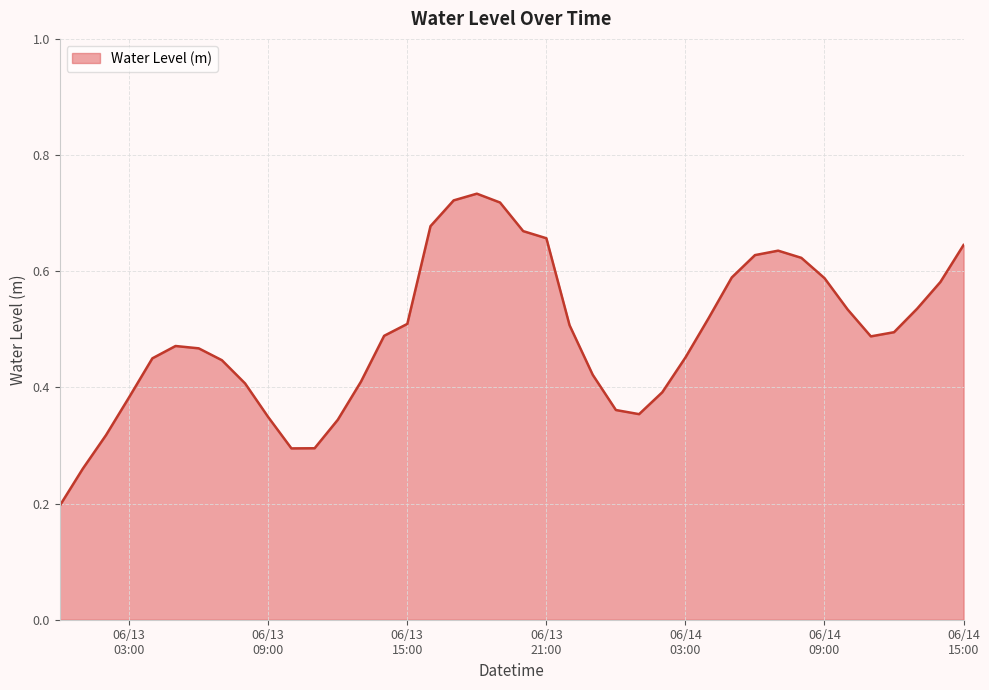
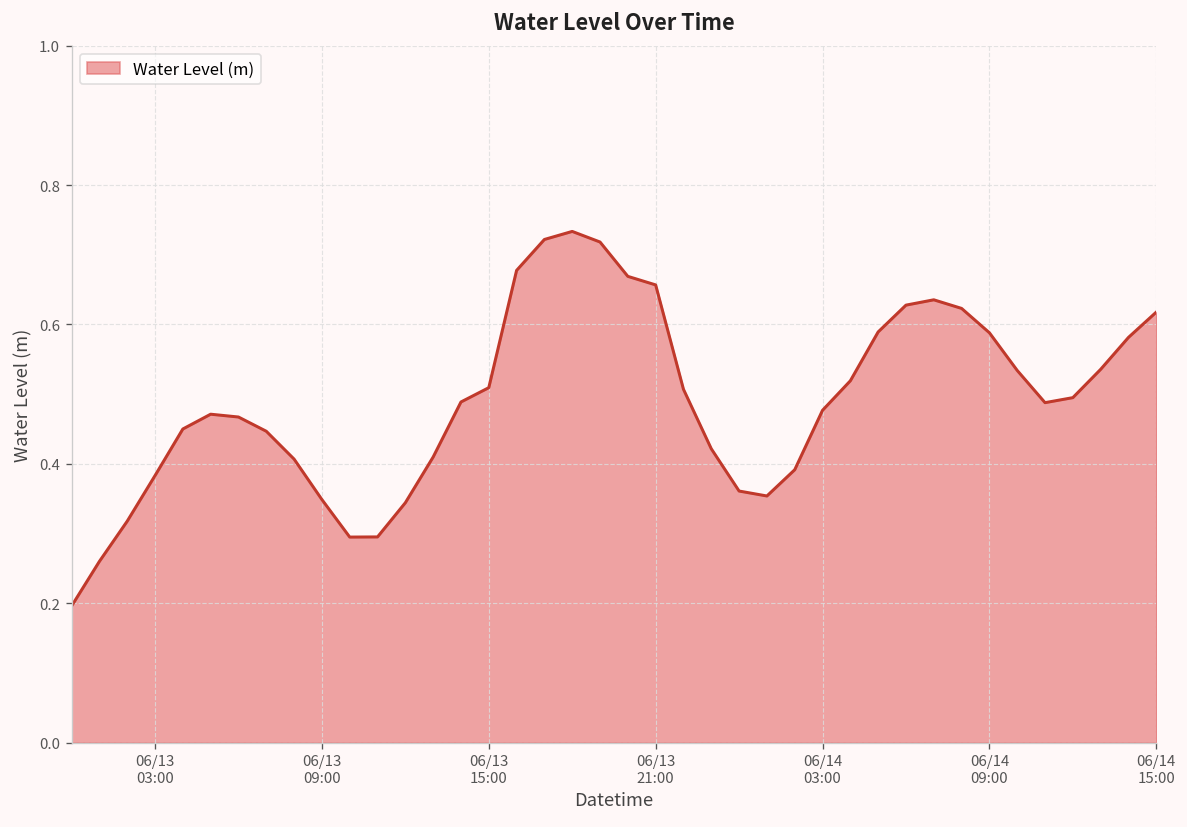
06/14 03:00: 0.45 -> 0.48
06/14 15:00: 0.65 -> 0.62
